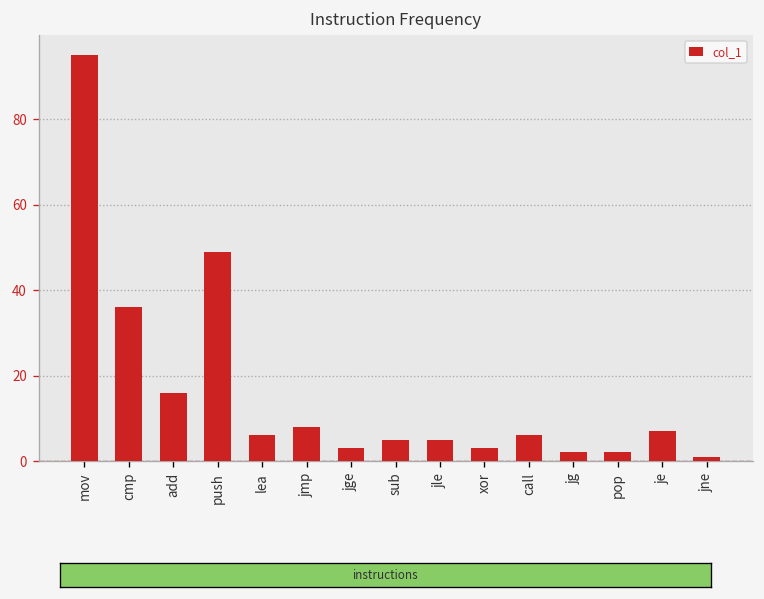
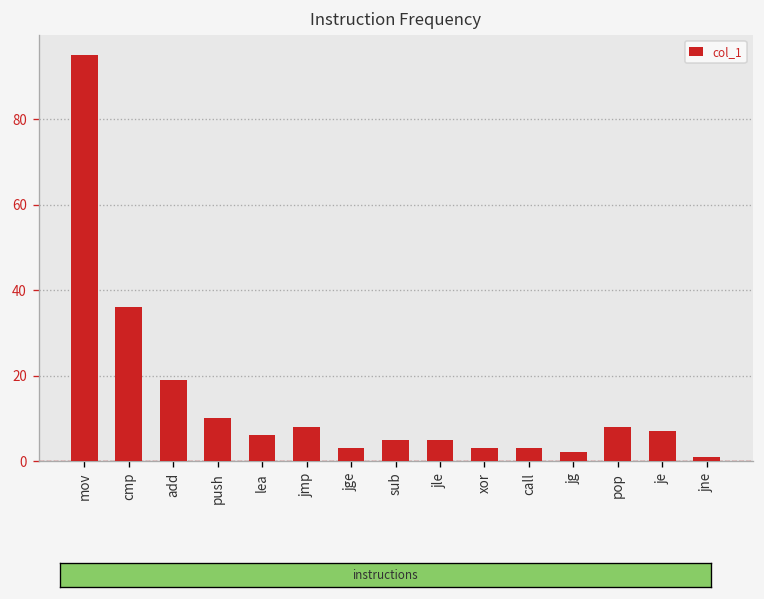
add: 16 -> 19
push: 49 -> 10
call: 6 -> 3
pop: 2 -> 8
